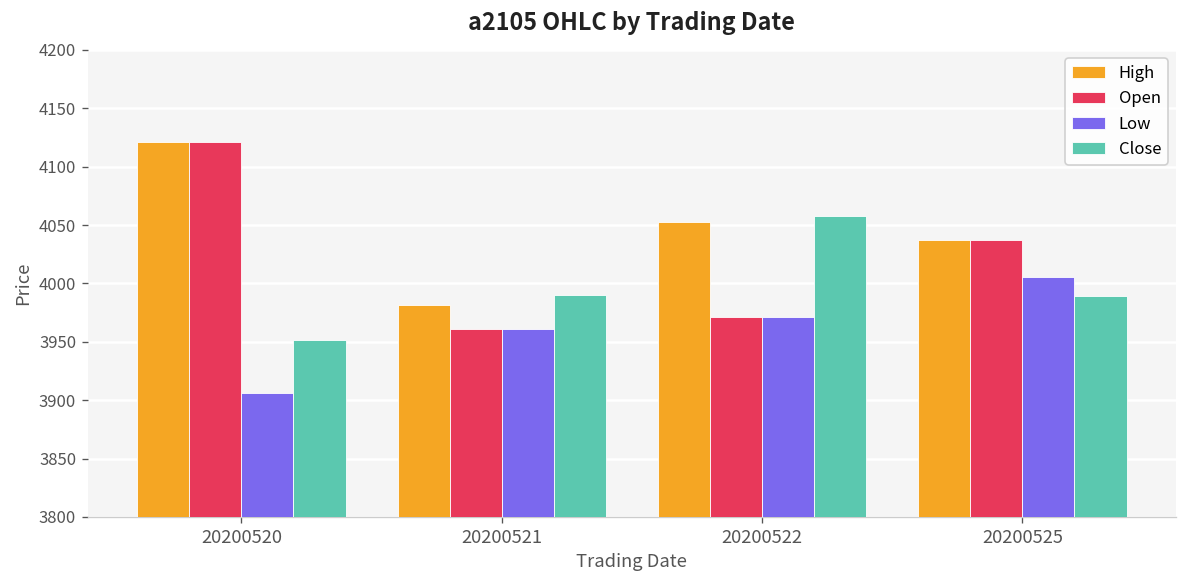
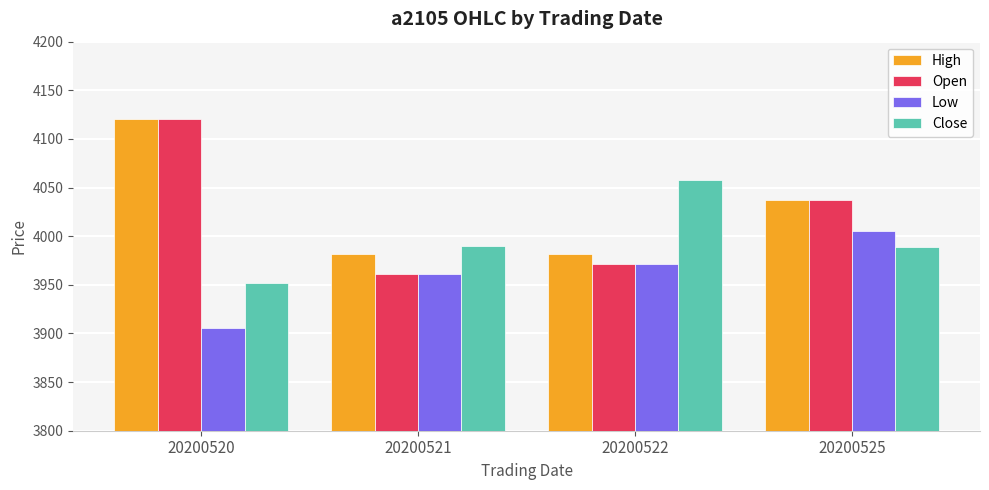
High, 20200522: 4050 -> 3980
